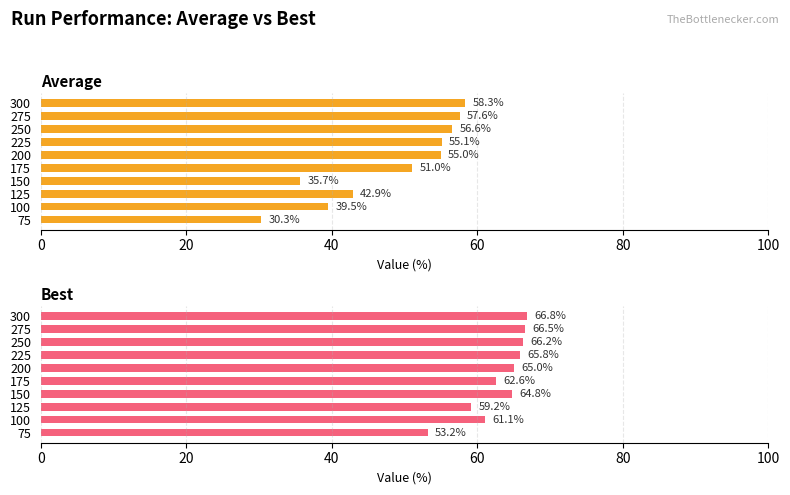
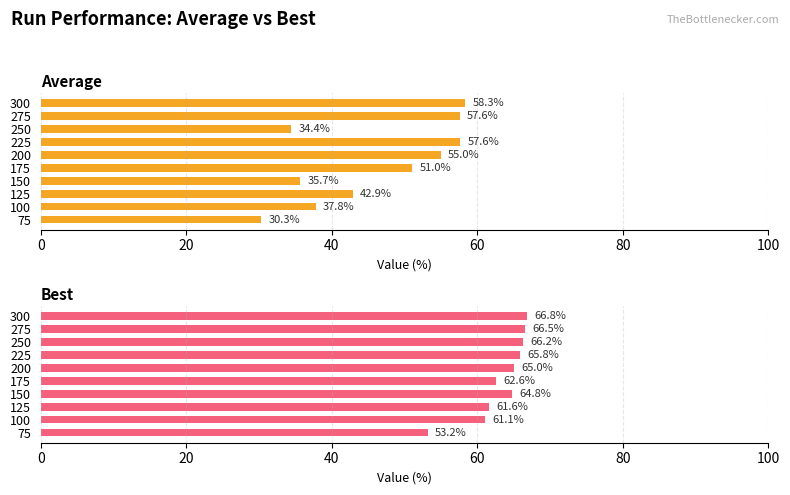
Average, 250: 56.6% -> 34.4%
Average, 225: 55.1% -> 57.6%
Average, 100: 39.5% -> 37.8%
Best, 125: 59.2% -> 61.6%
